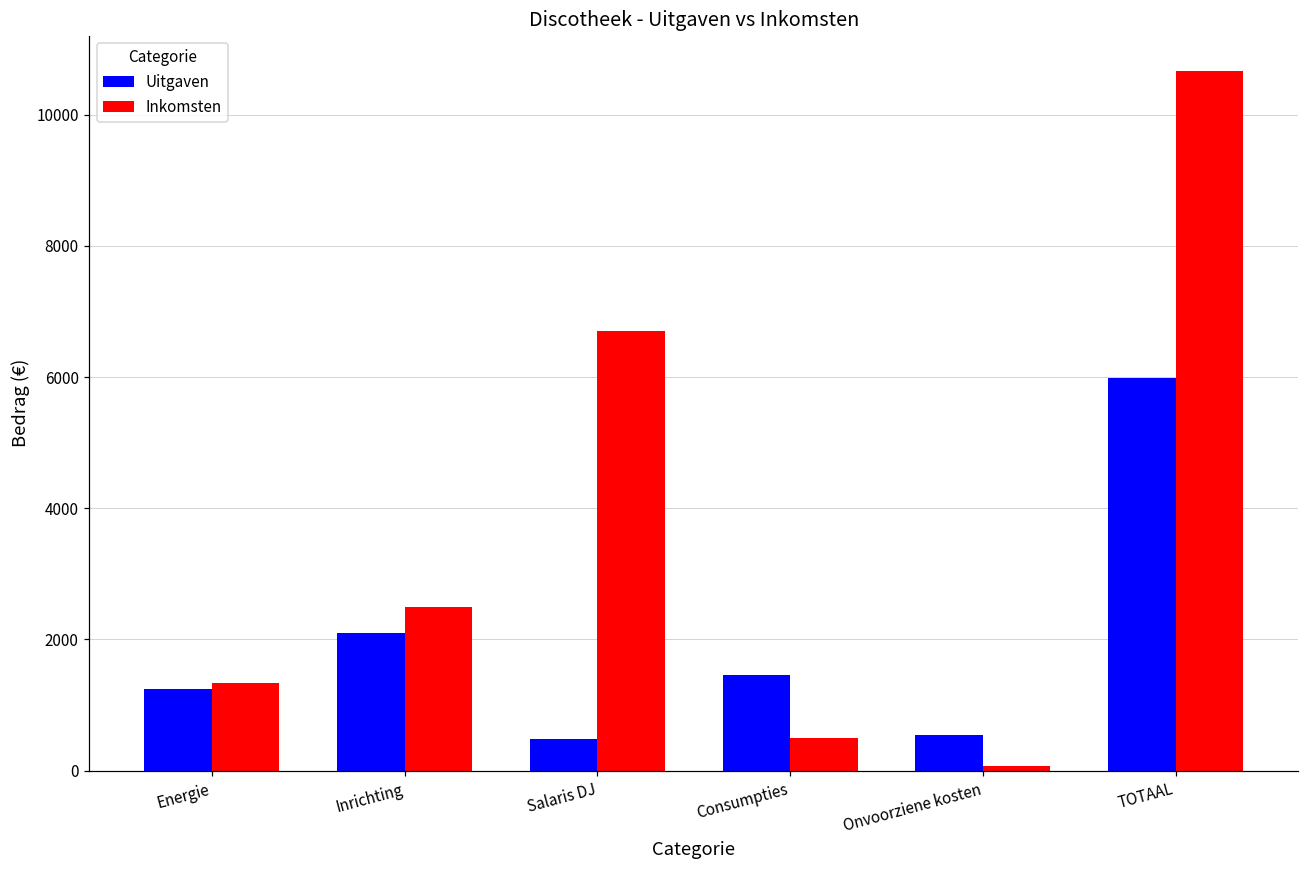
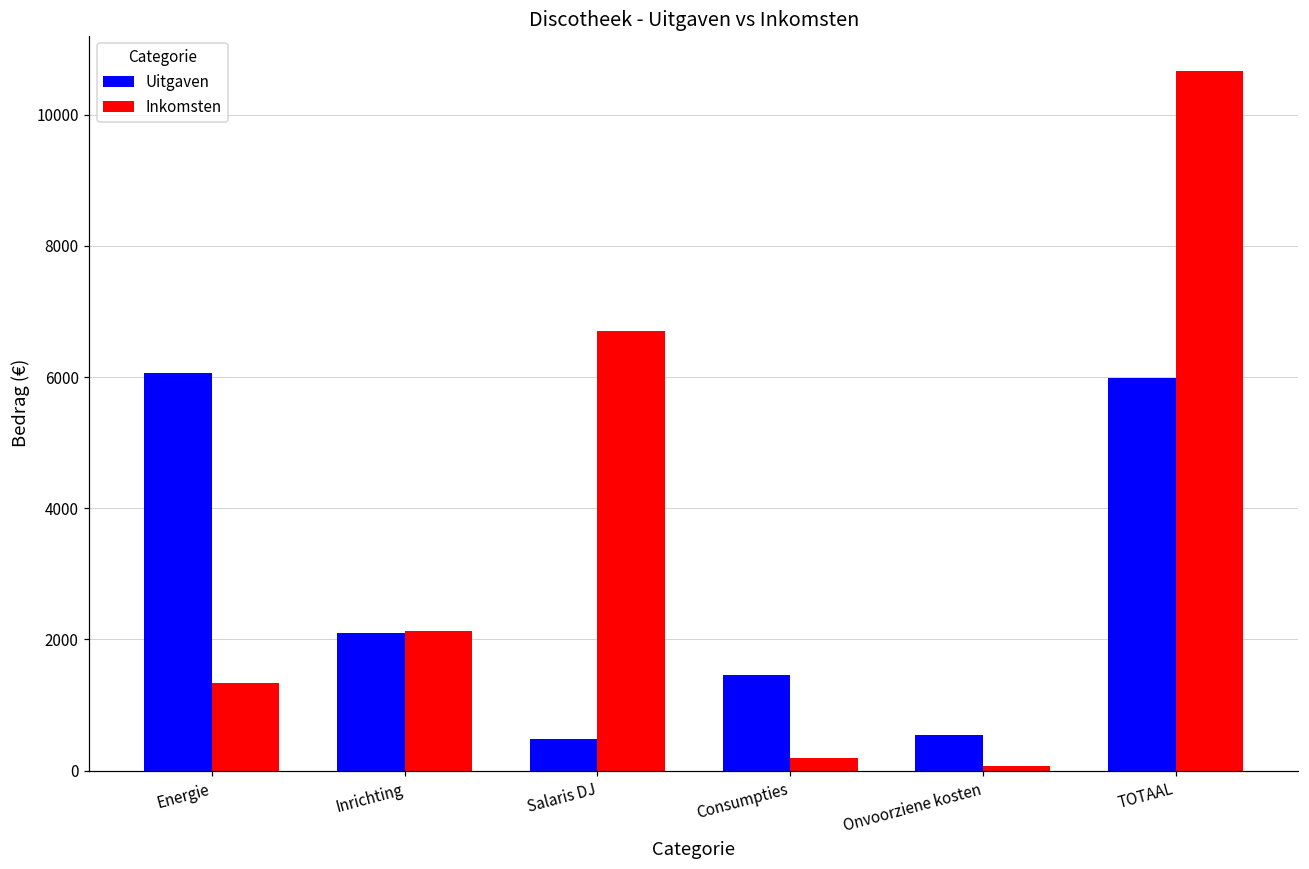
Uitgaven, Energie: 1300 -> 6100
Inkomsten, Inrichting: 2500 -> 2100
Inkomsten, Consumpties: 500 -> 200
